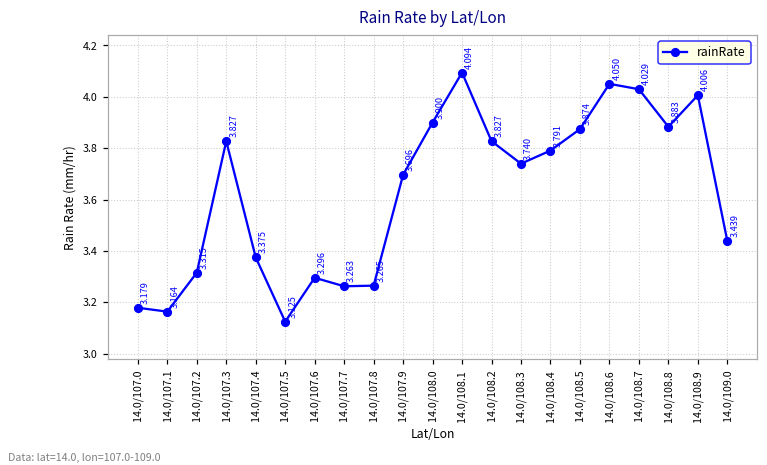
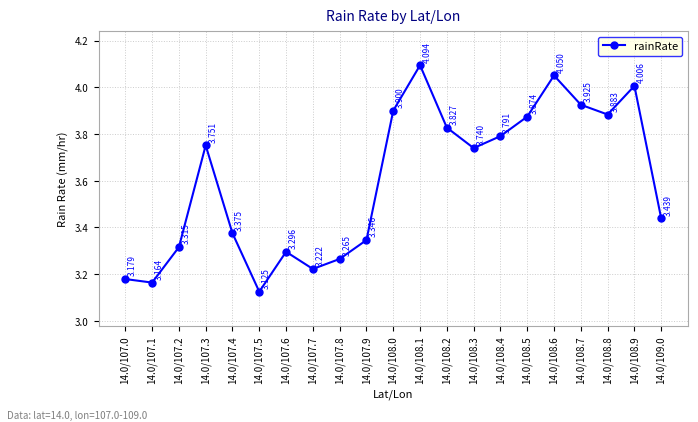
14.0/107.3: 3.827 -> 3.751
14.0/107.7: 3.263 -> 3.222
14.0/107.9: 3.696 -> 3.346
14.0/108.7: 4.029 -> 3.925
